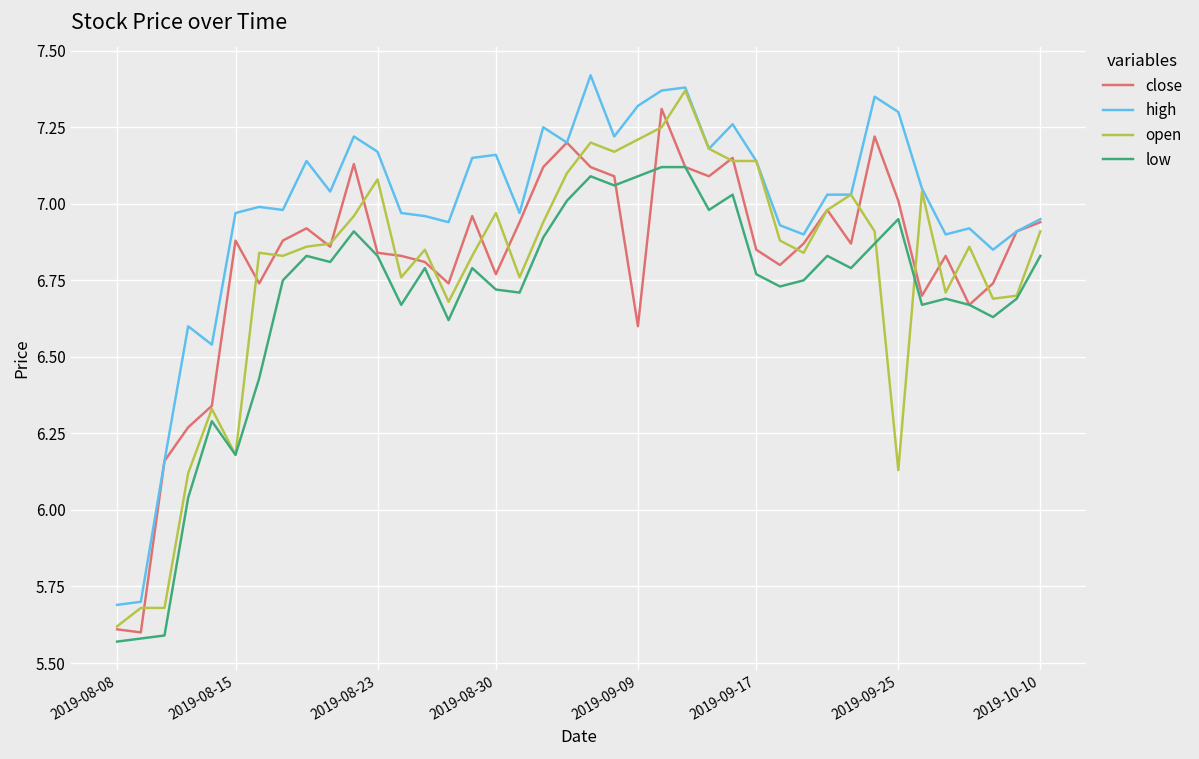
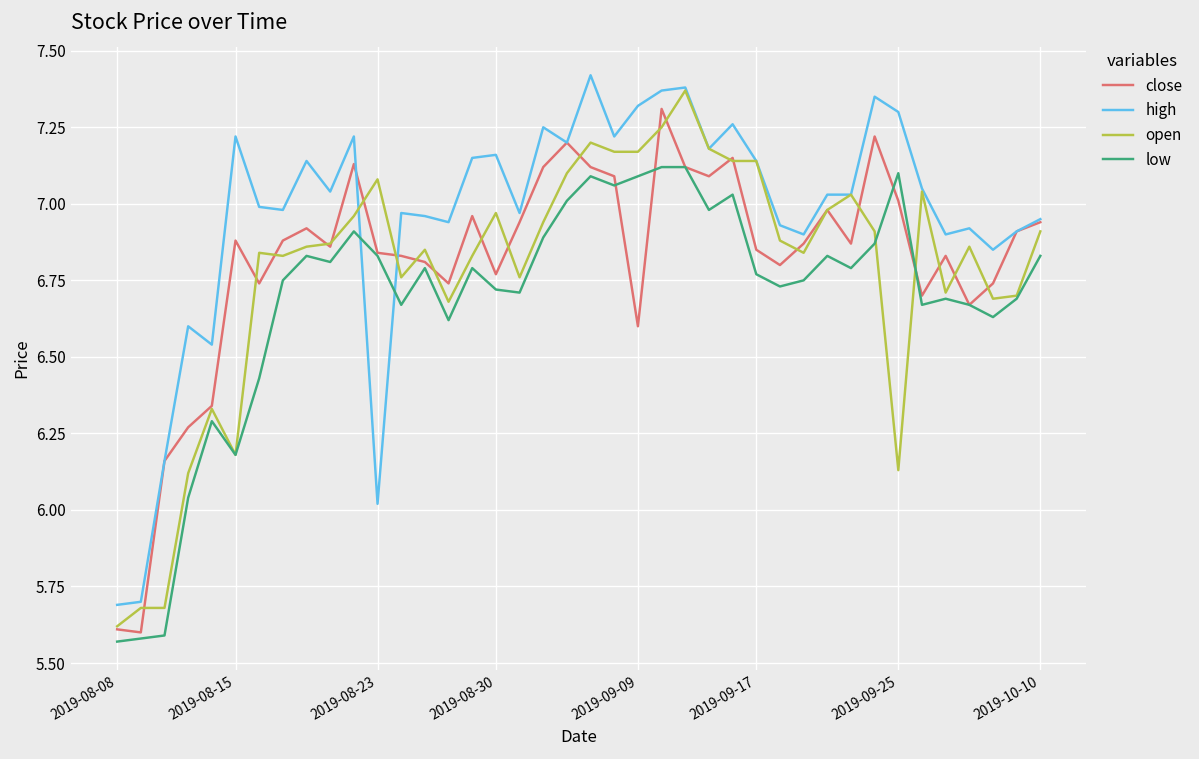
high, 2019-08-15: 6.97 -> 7.22
high, 2019-08-23: 7.17 -> 6.02
open, 2019-09-09: 7.21 -> 7.17
low, 2019-09-25: 6.95 -> 7.10
